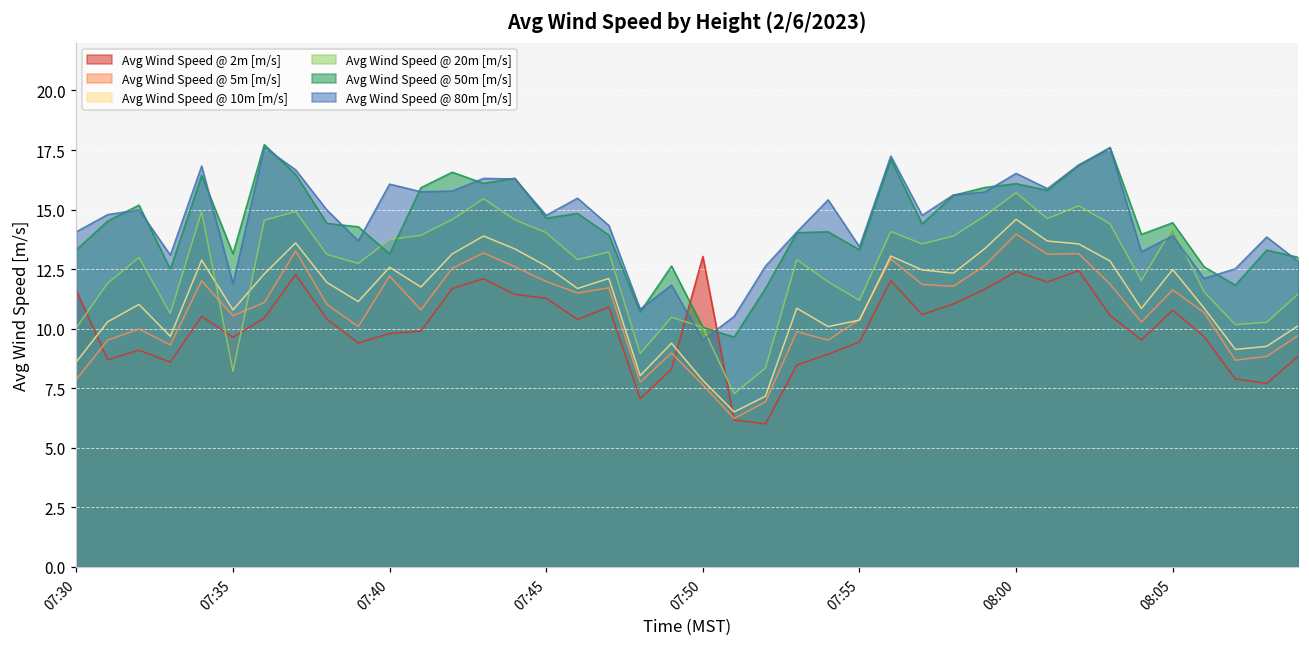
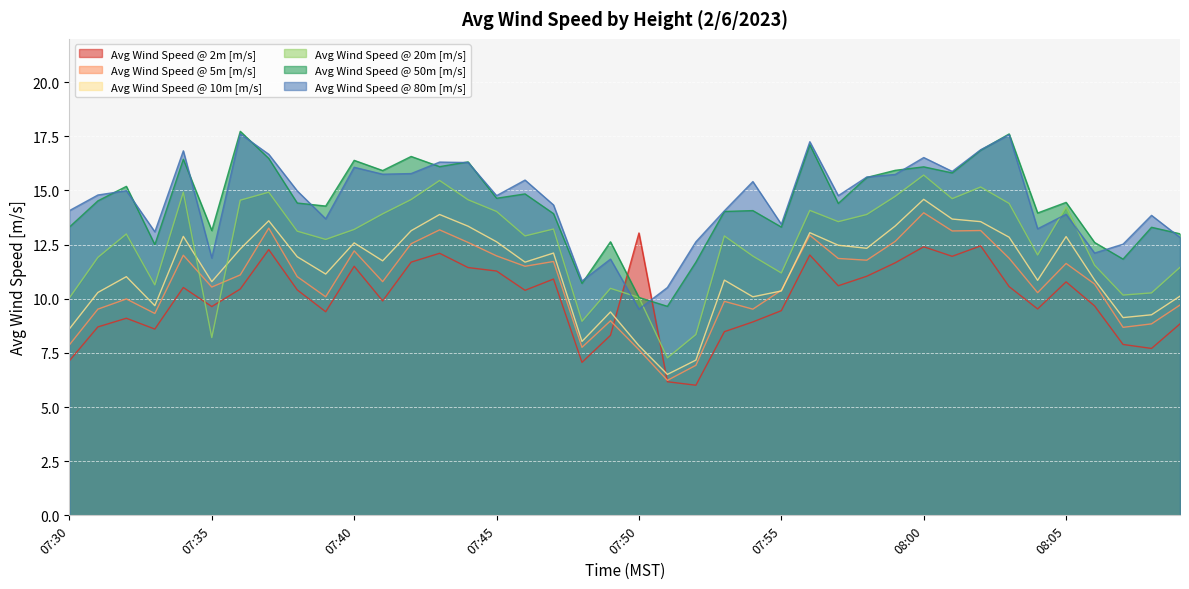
Avg Wind Speed @ 2m [m/s], 07:30: 11.6 -> 7.1
Avg Wind Speed @ 2m [m/s], 07:40: 9.8 -> 11.5
Avg Wind Speed @ 20m [m/s], 07:40: 13.7 -> 13.2
Avg Wind Speed @ 50m [m/s], 07:40: 13.1 -> 16.4
Avg Wind Speed @ 10m [m/s], 08:05: 12.5 -> 12.9
